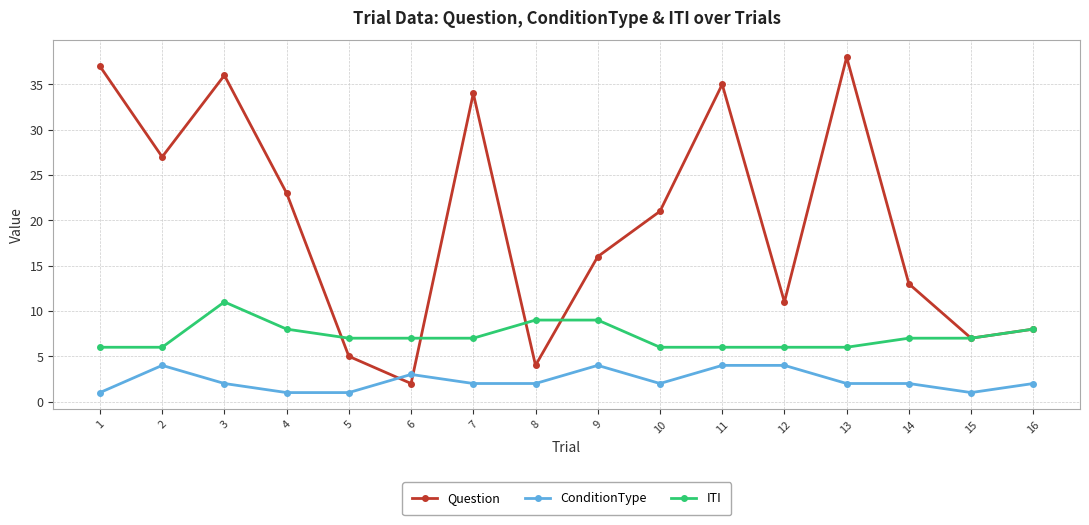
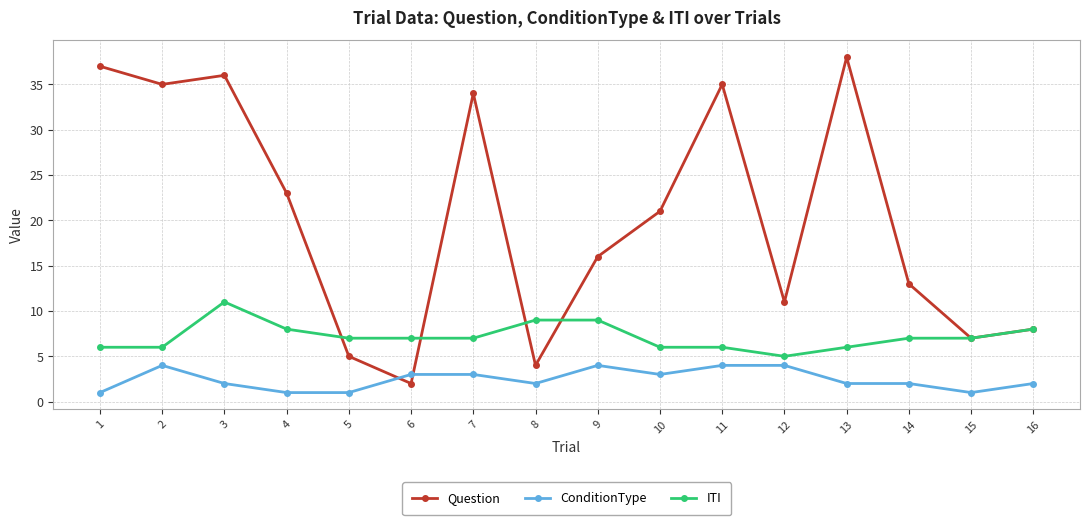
Question, 2: 27 -> 35
ConditionType, 7: 2 -> 3
ConditionType, 10: 2 -> 3
ITI, 12: 6 -> 5
